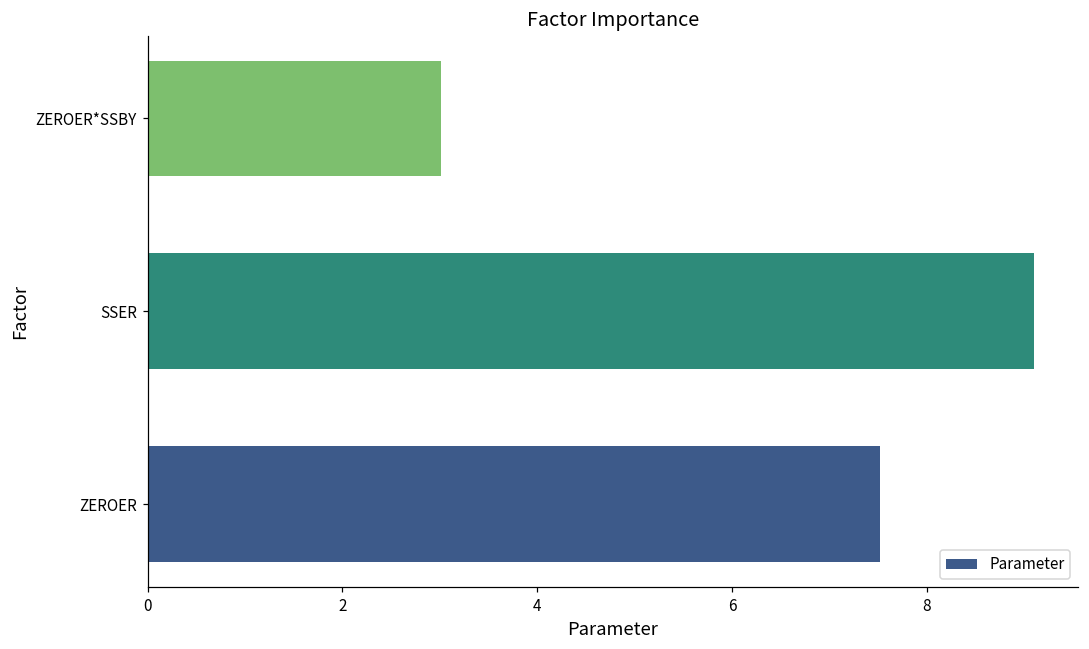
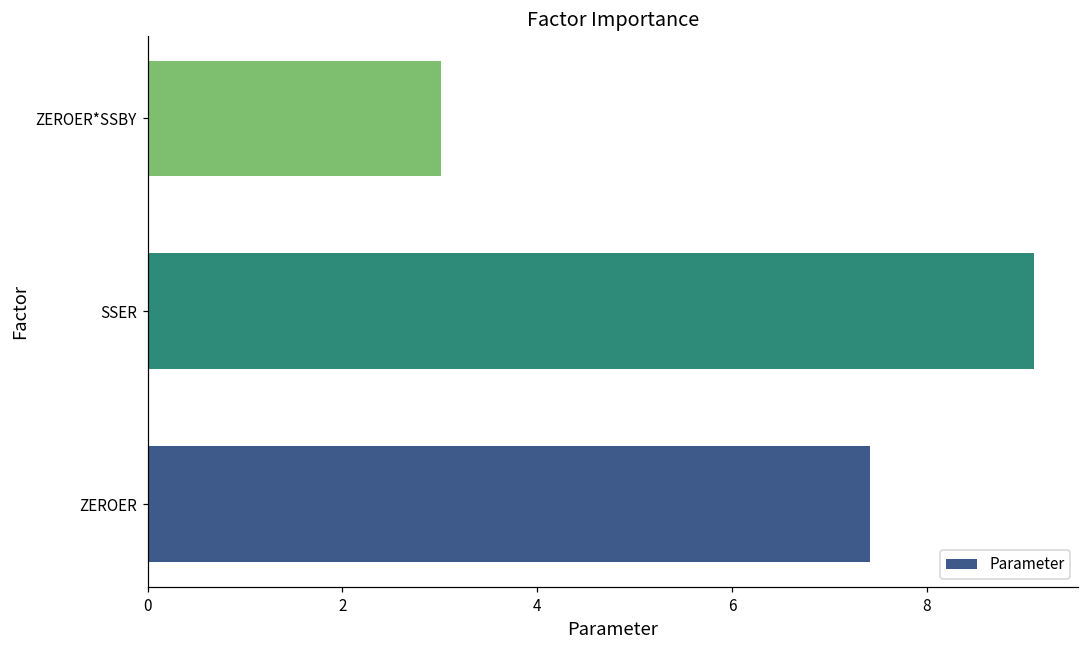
ZEROER: 7.5 -> 7.4
